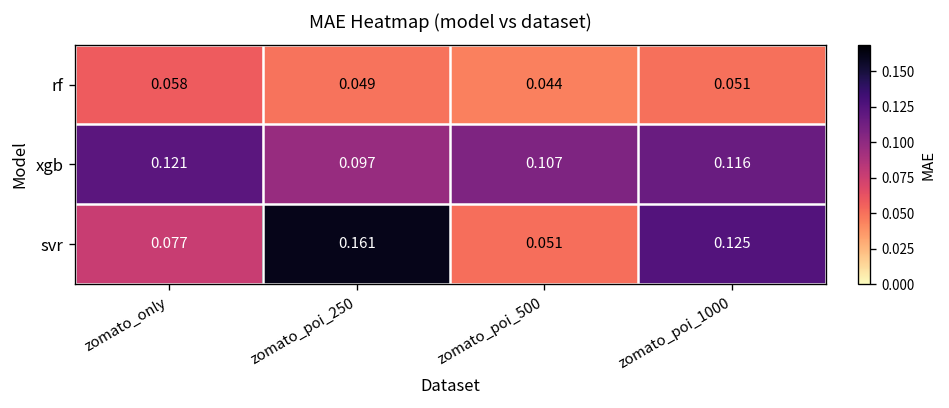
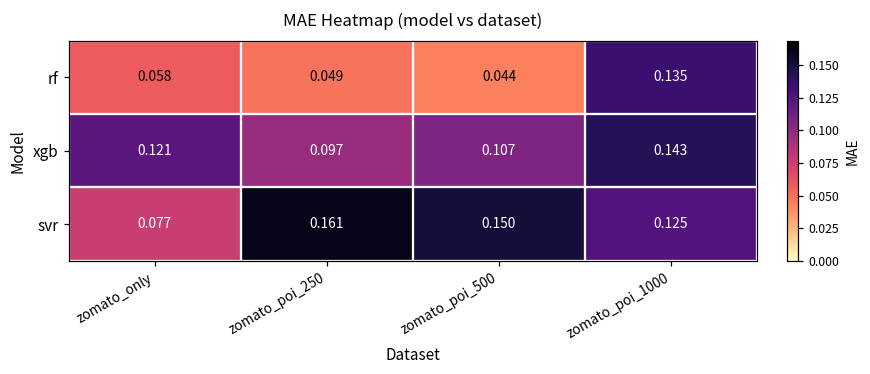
rf, zomato_poi_1000: 0.051 -> 0.135
xgb, zomato_poi_1000: 0.116 -> 0.143
svr, zomato_poi_500: 0.051 -> 0.150
